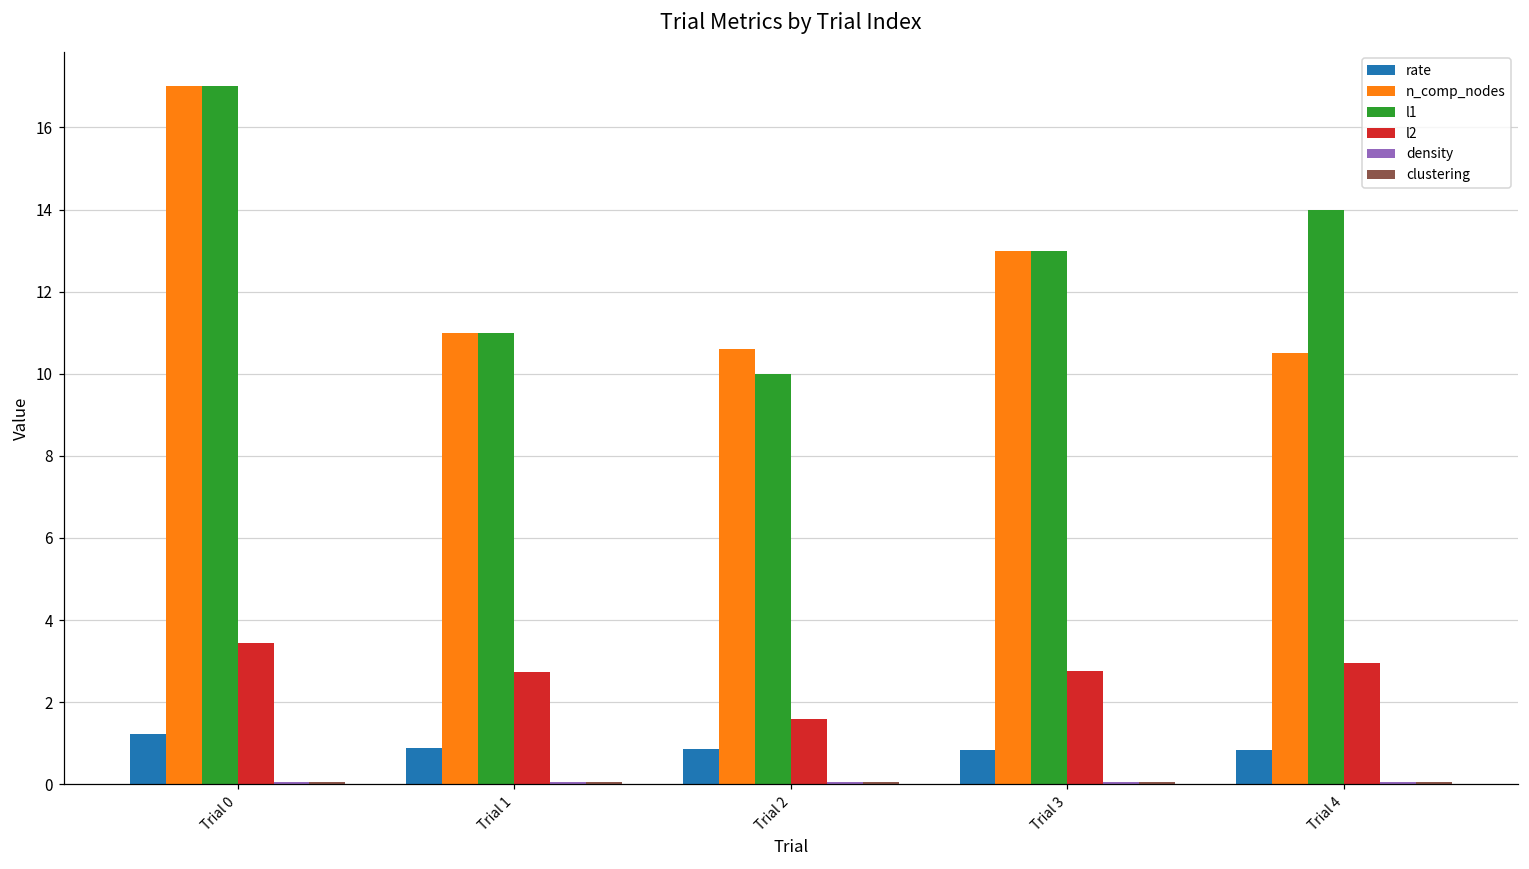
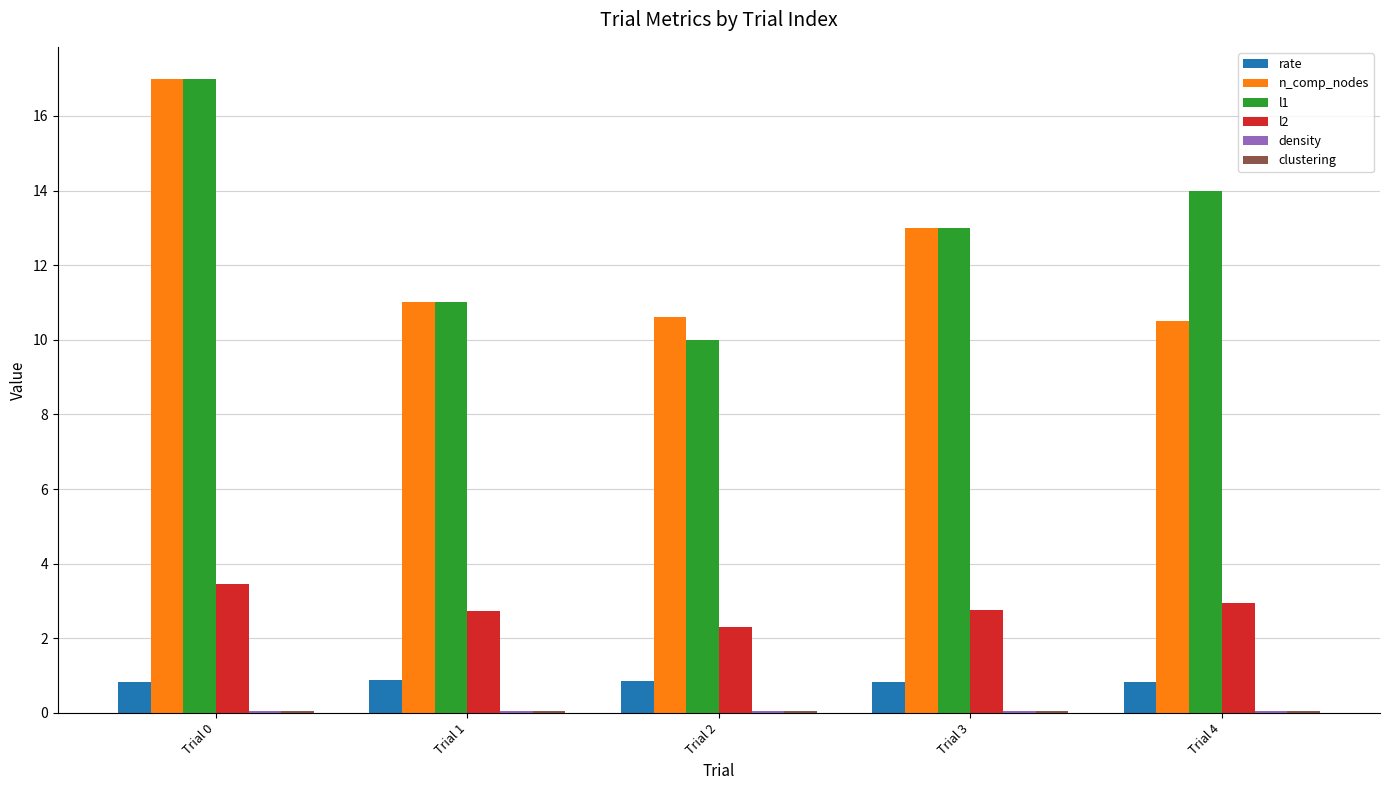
rate, Trial 0: 1.2 -> 0.8
l2, Trial 2: 1.6 -> 2.3
